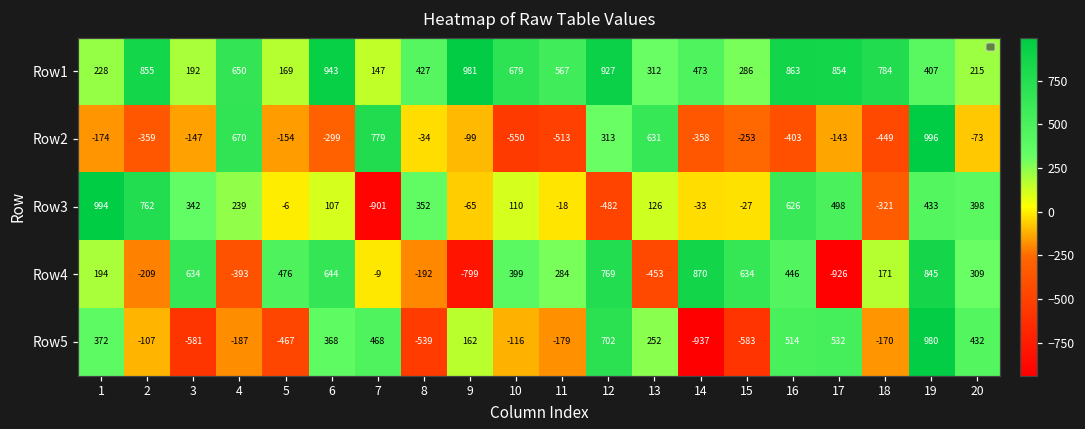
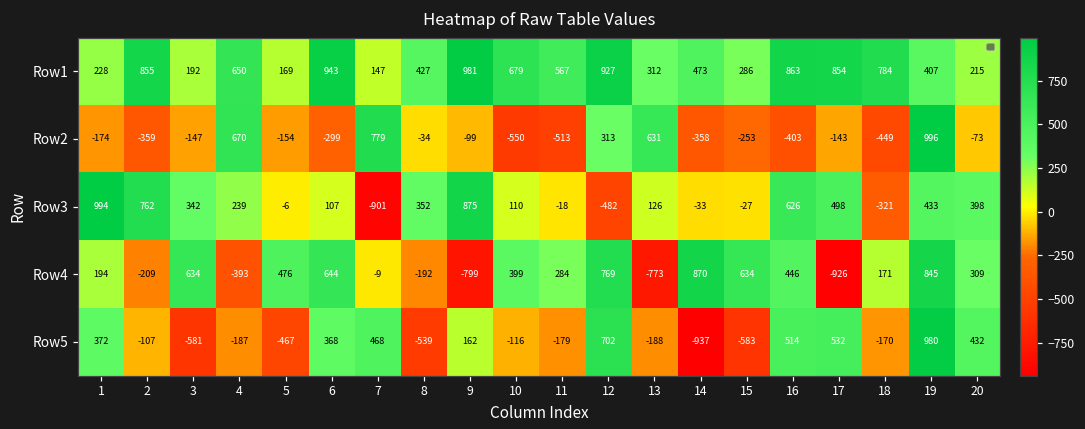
Row3, 9: -65 -> 875
Row4, 13: -453 -> -773
Row5, 13: 252 -> -188
